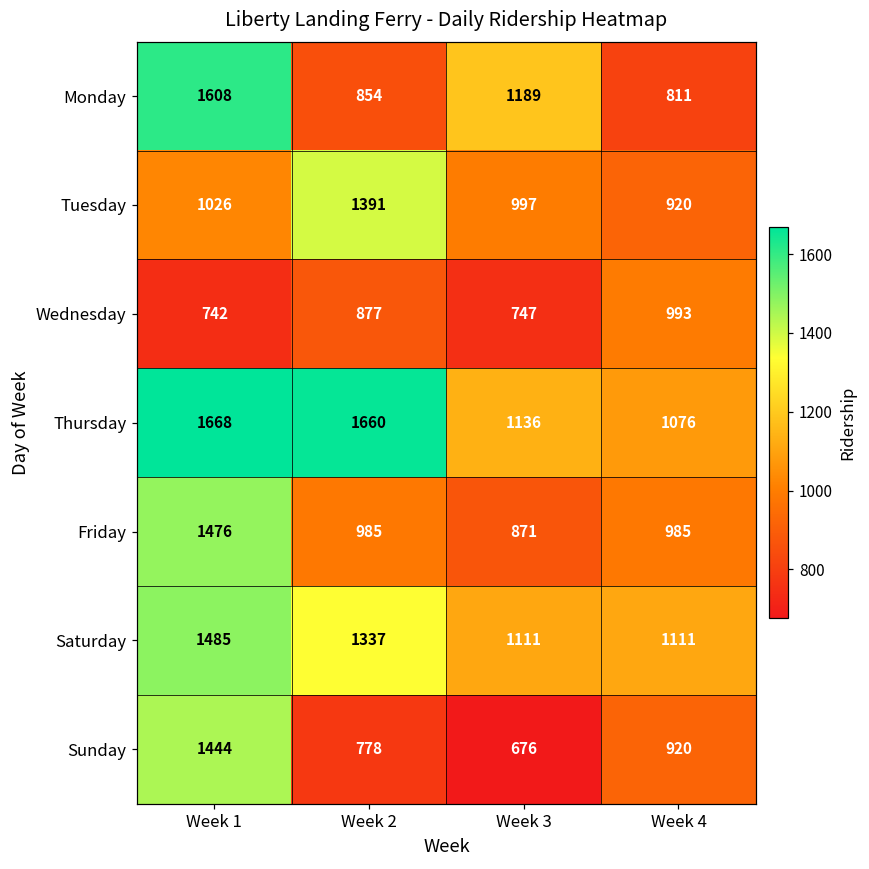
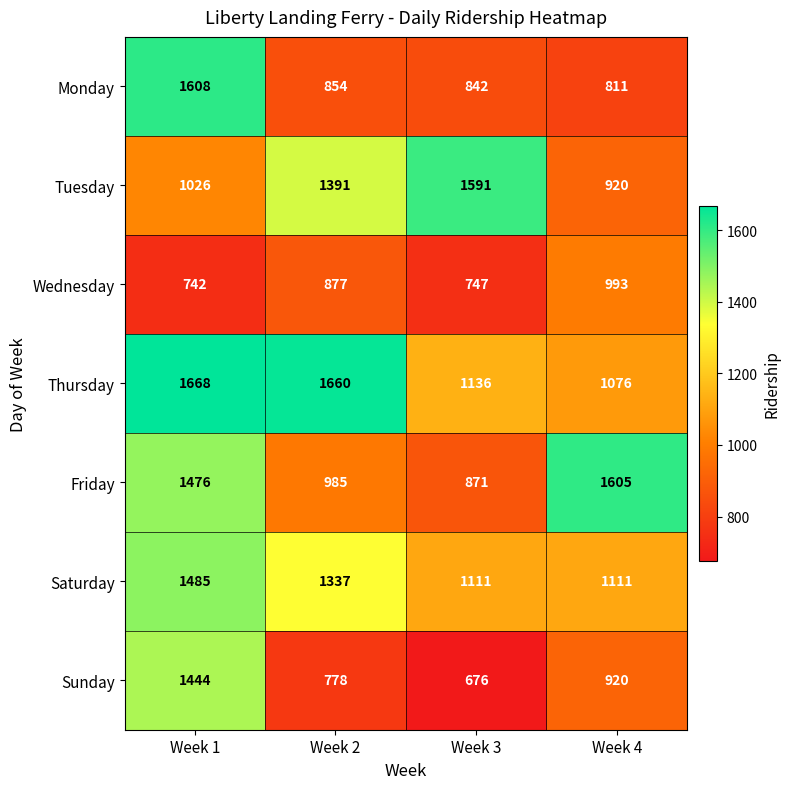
Monday, Week 3: 1189 -> 842
Tuesday, Week 3: 997 -> 1591
Friday, Week 4: 985 -> 1605
